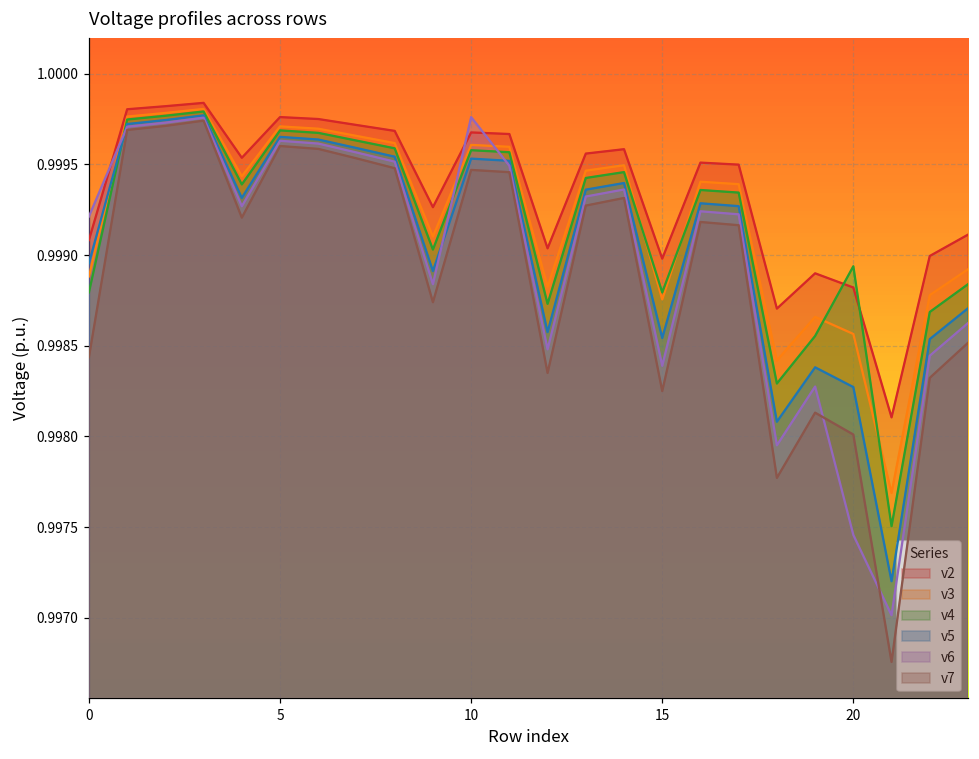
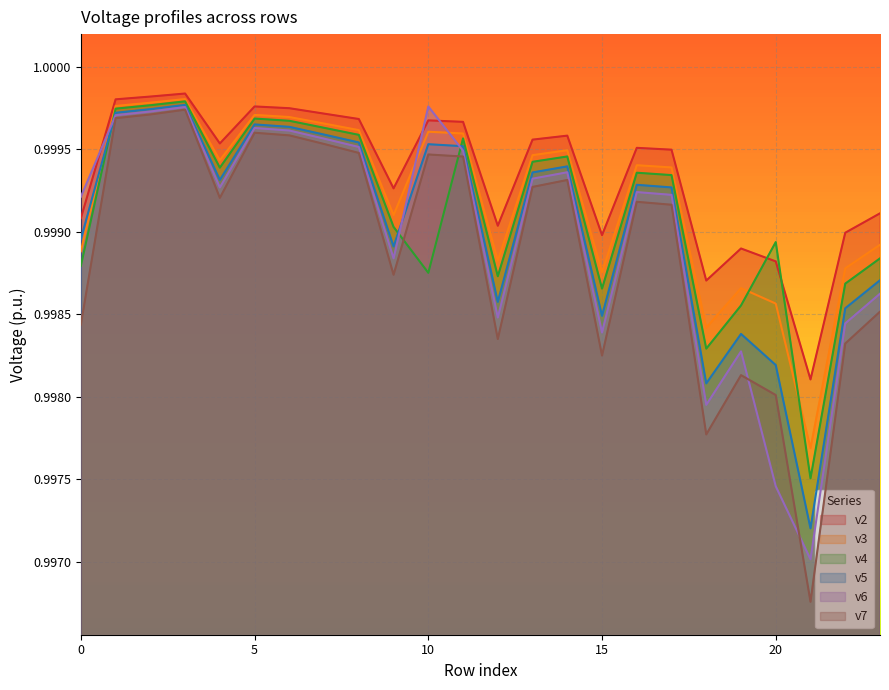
v4, 10: 0.99958 -> 0.99875
v4, 15: 0.99879 -> 0.99866
v5, 15: 0.99854 -> 0.99849
v5, 20: 0.99827 -> 0.99819
